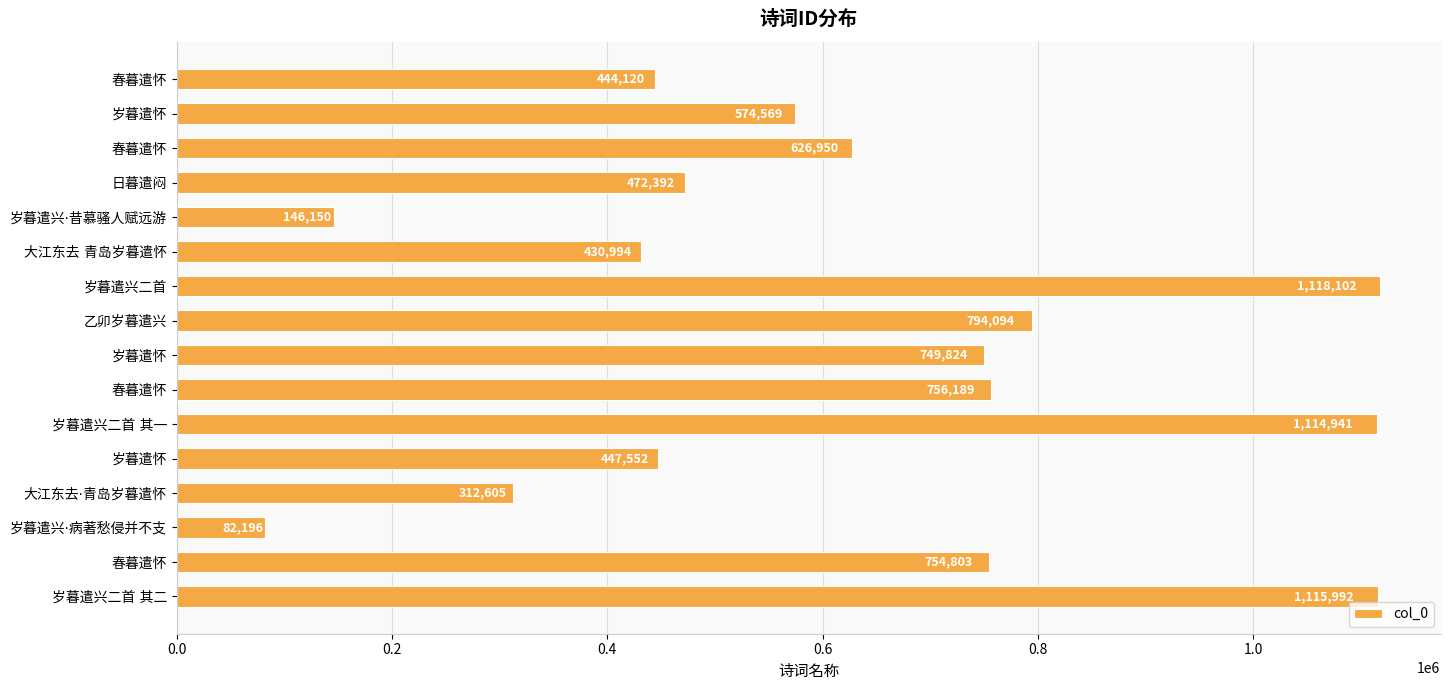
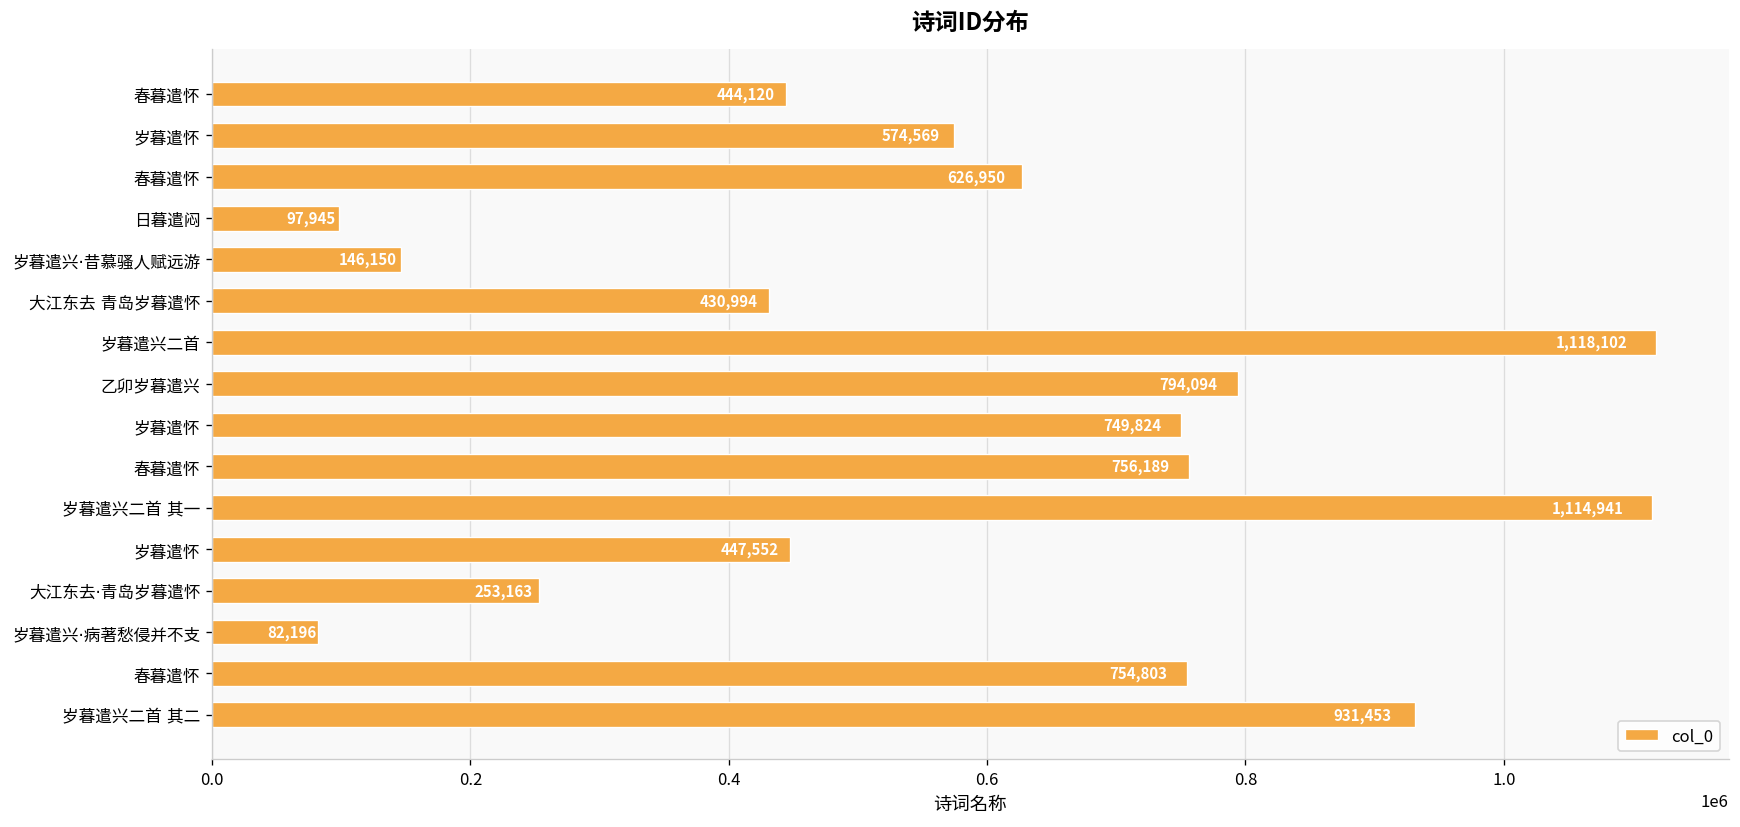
日暮遣闷: 472,392 -> 97,945
大江东去·青岛岁暮遣怀: 312,605 -> 253,163
岁暮遣兴二首 其二: 1,115,992 -> 931,453
